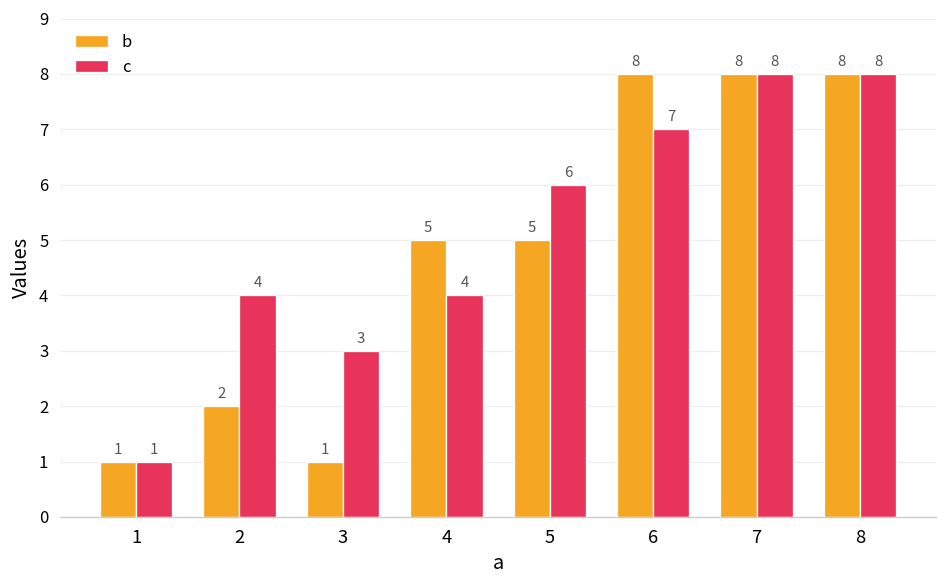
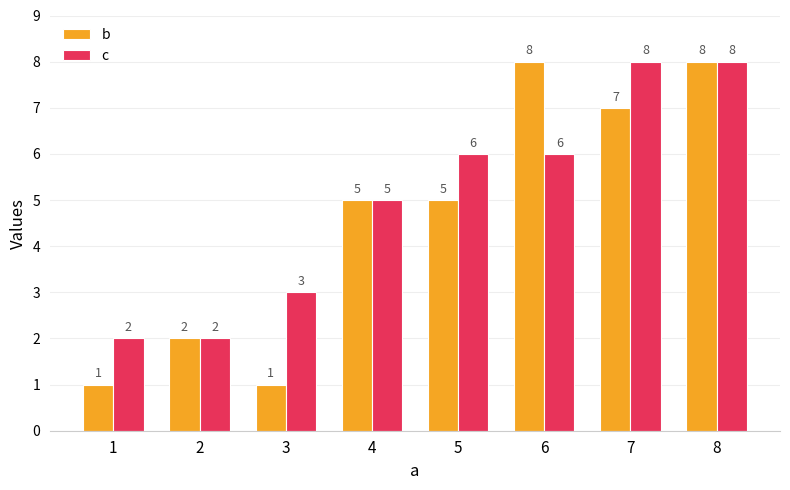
c, 1: 1 -> 2
c, 2: 4 -> 2
c, 4: 4 -> 5
c, 6: 7 -> 6
b, 7: 8 -> 7
